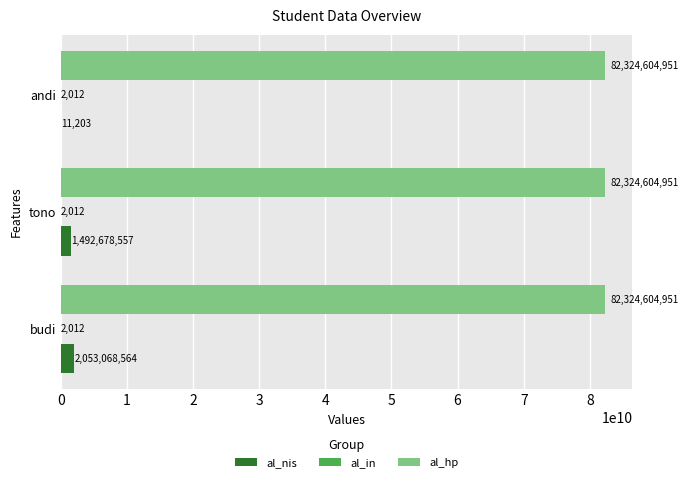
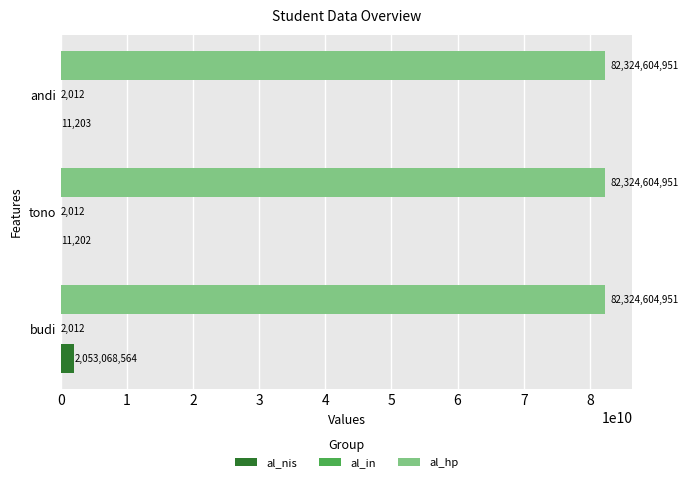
al_nis, tono: 1,492,678,557 -> 11,202
